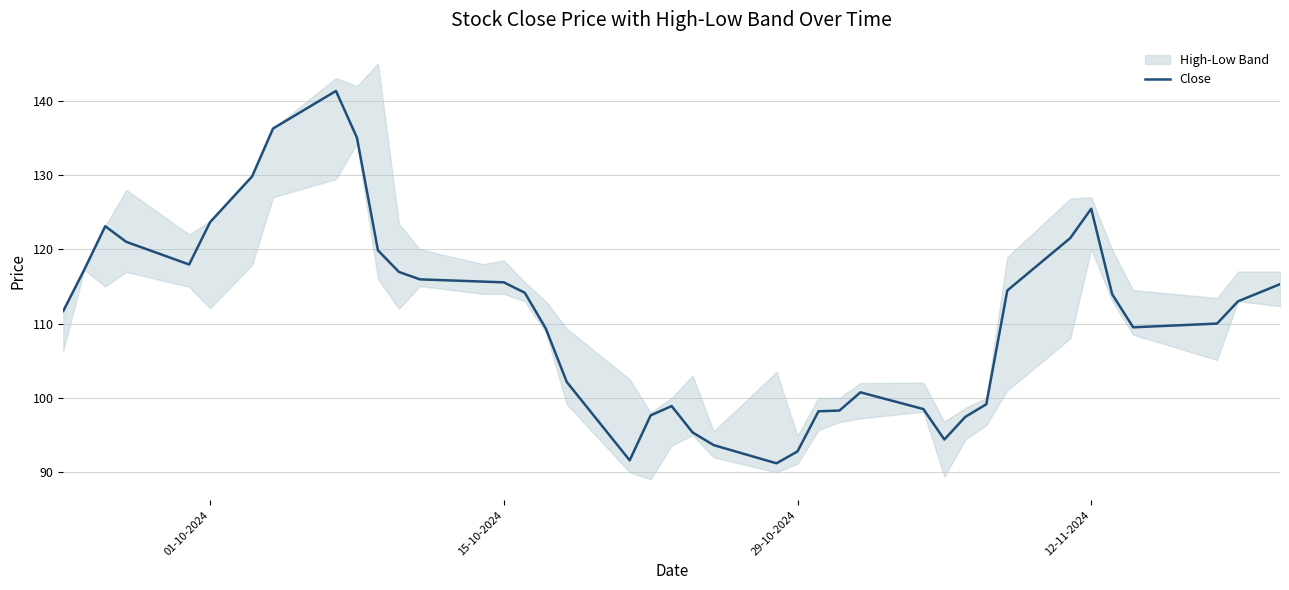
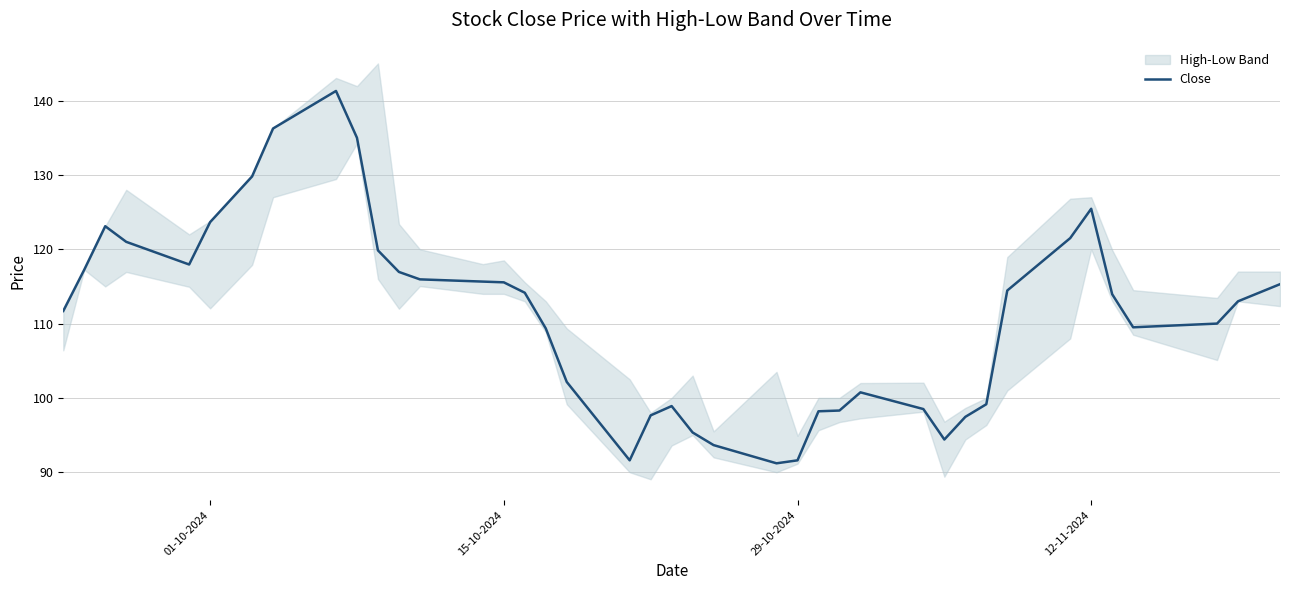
Close, 29-10-2024: 93 -> 92
